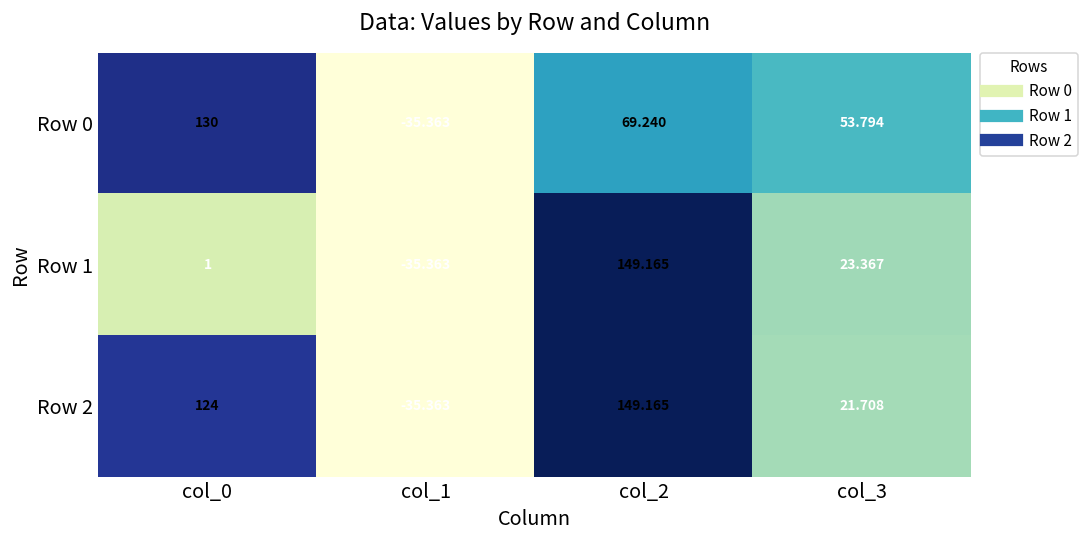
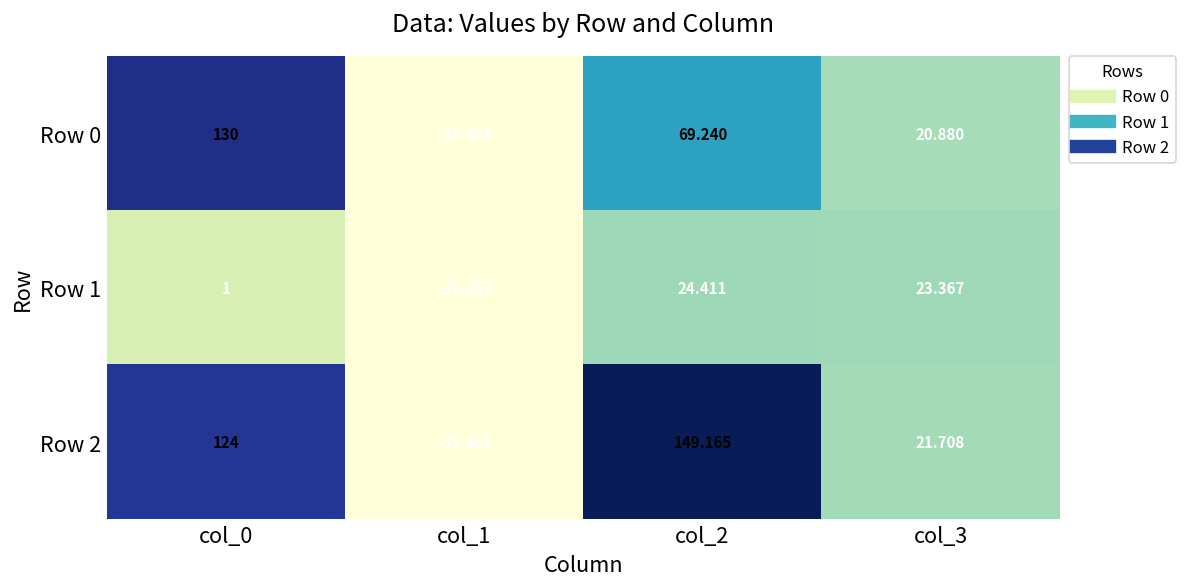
Row 0, col_3: 53.794 -> 20.880
Row 1, col_2: 149.165 -> 24.411
